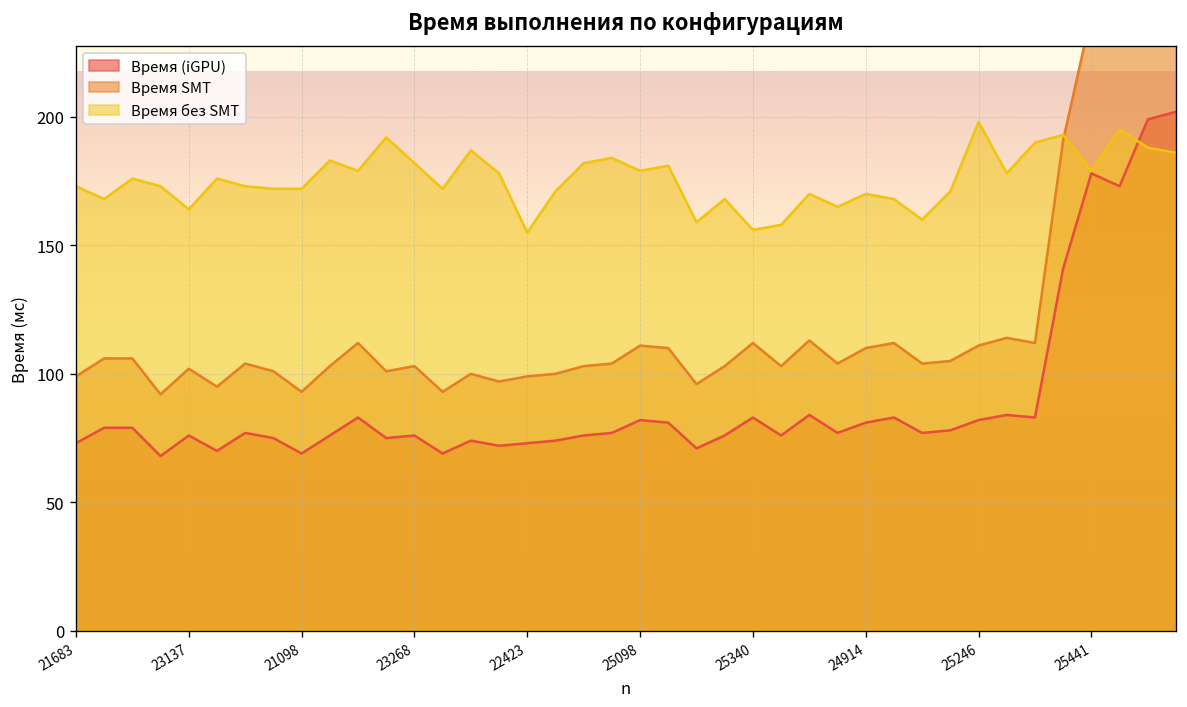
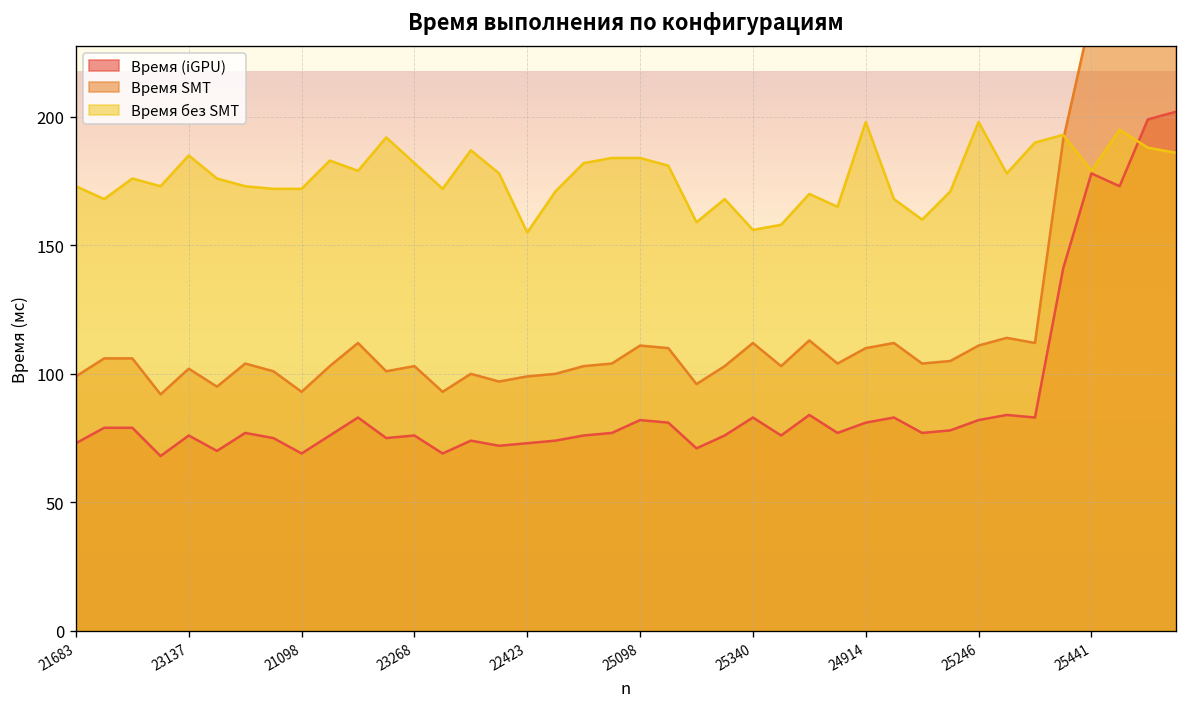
Время без SMT, 23137: 164 -> 185
Время без SMT, 25098: 179 -> 184
Время без SMT, 24914: 170 -> 198
